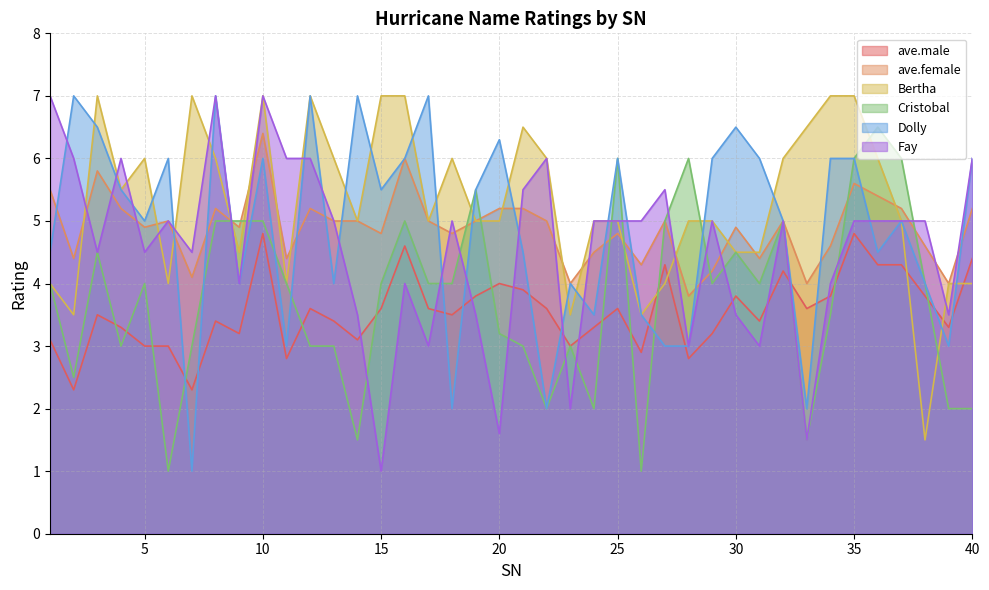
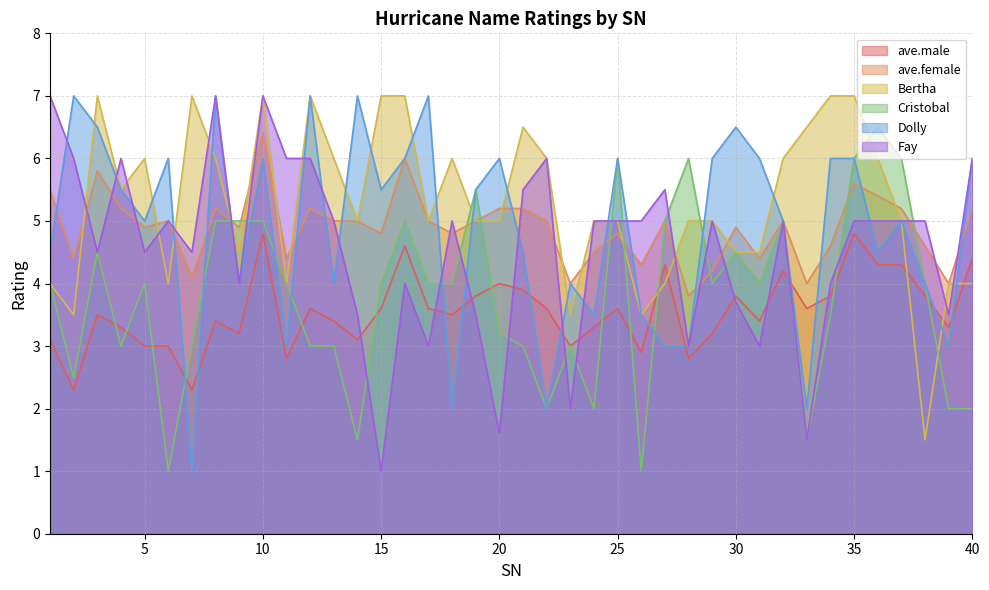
Dolly, 20: 6.3 -> 6.0
Fay, 30: 3.5 -> 3.7
